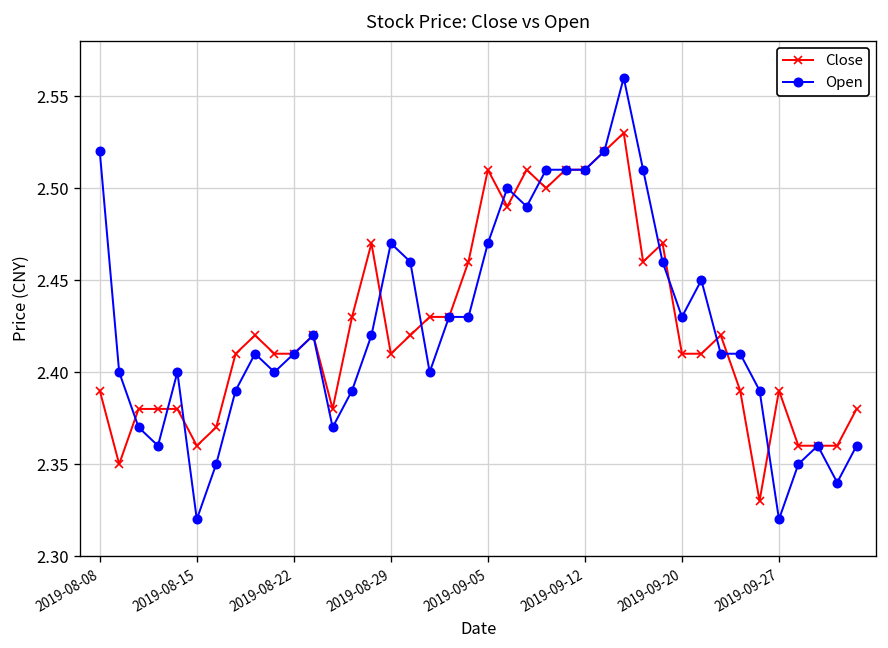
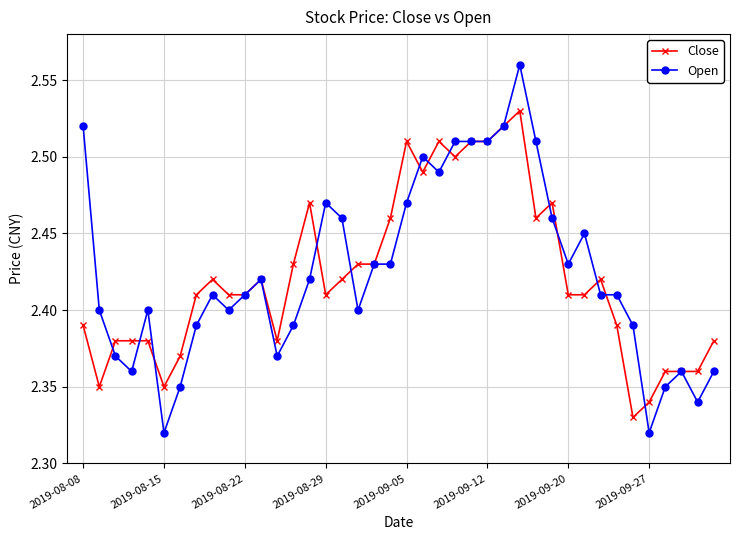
Close, 2019-08-15: 2.36 -> 2.35
Close, 2019-09-27: 2.39 -> 2.34
